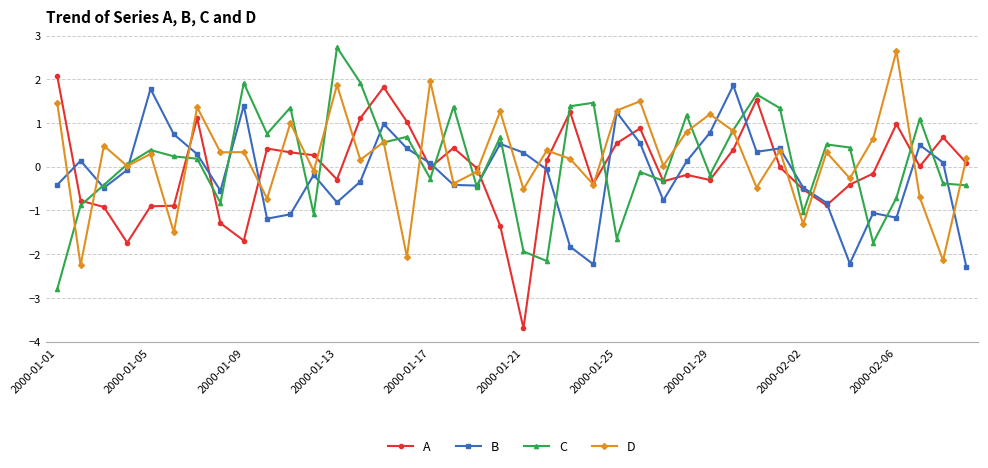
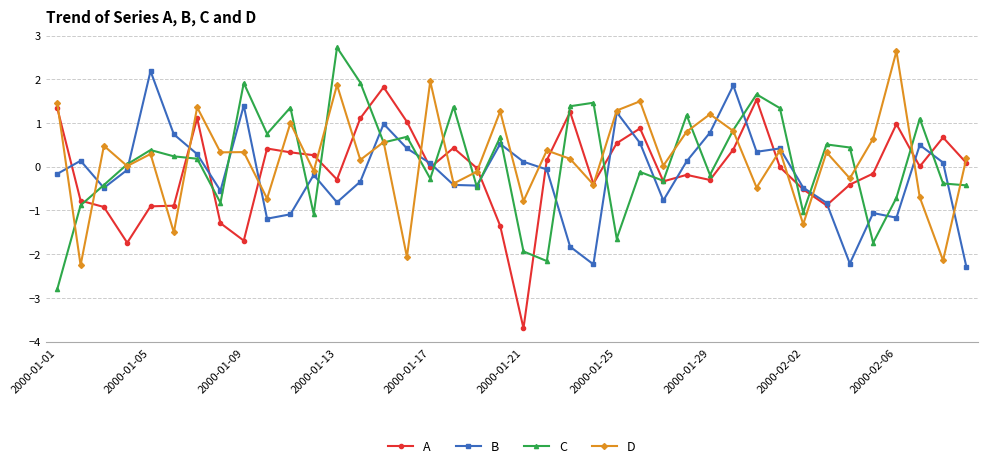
A, 2000-01-01: 2.1 -> 1.3
B, 2000-01-01: -0.4 -> -0.2
B, 2000-01-05: 1.8 -> 2.2
B, 2000-01-21: 0.3 -> 0.1
D, 2000-01-21: -0.5 -> -0.8
